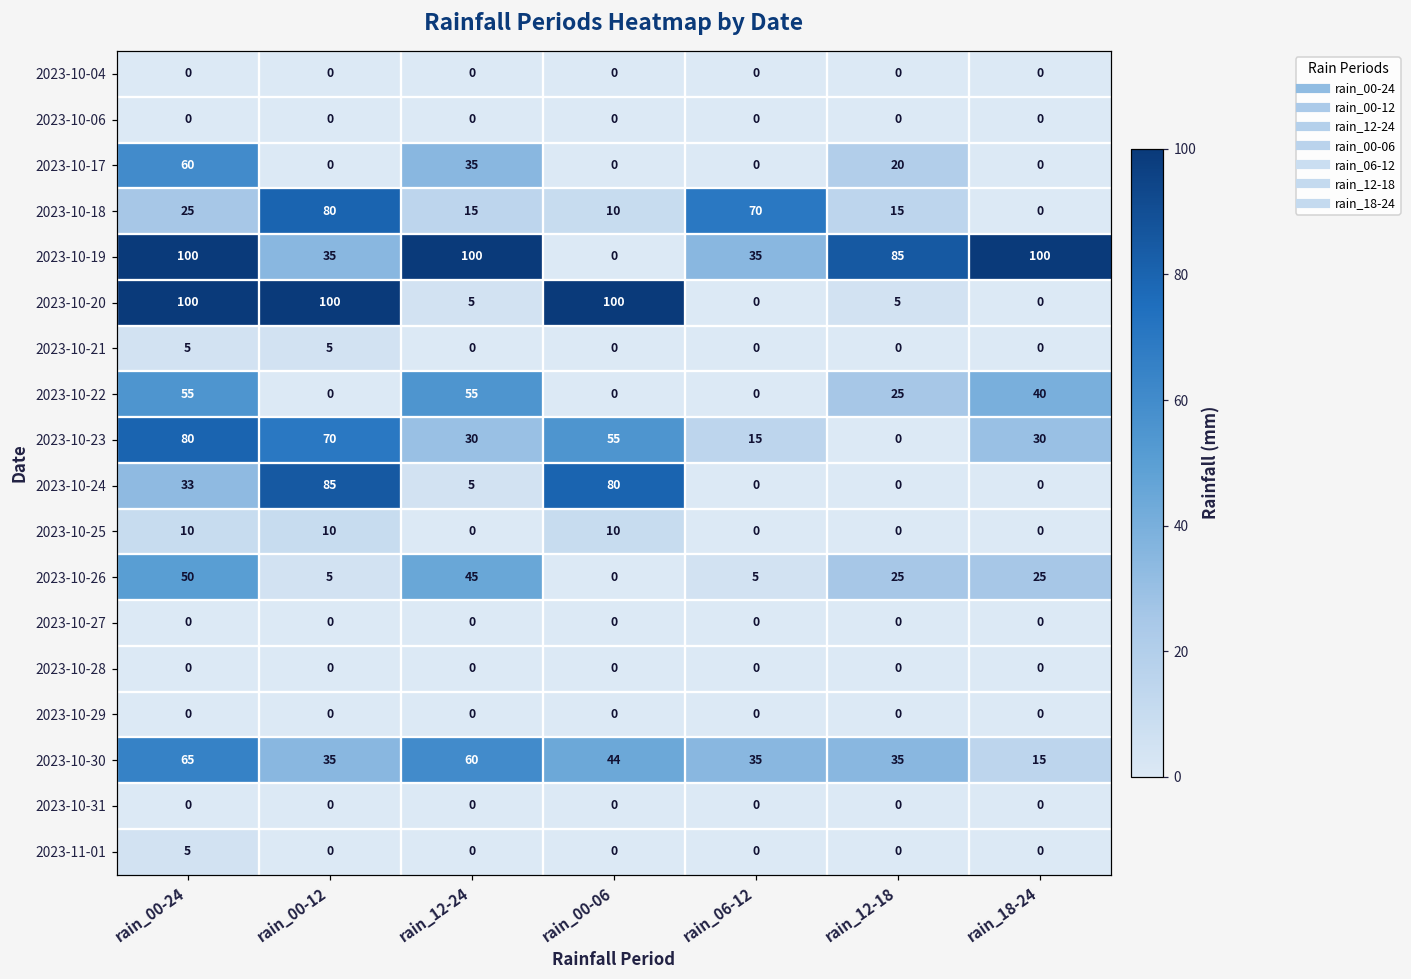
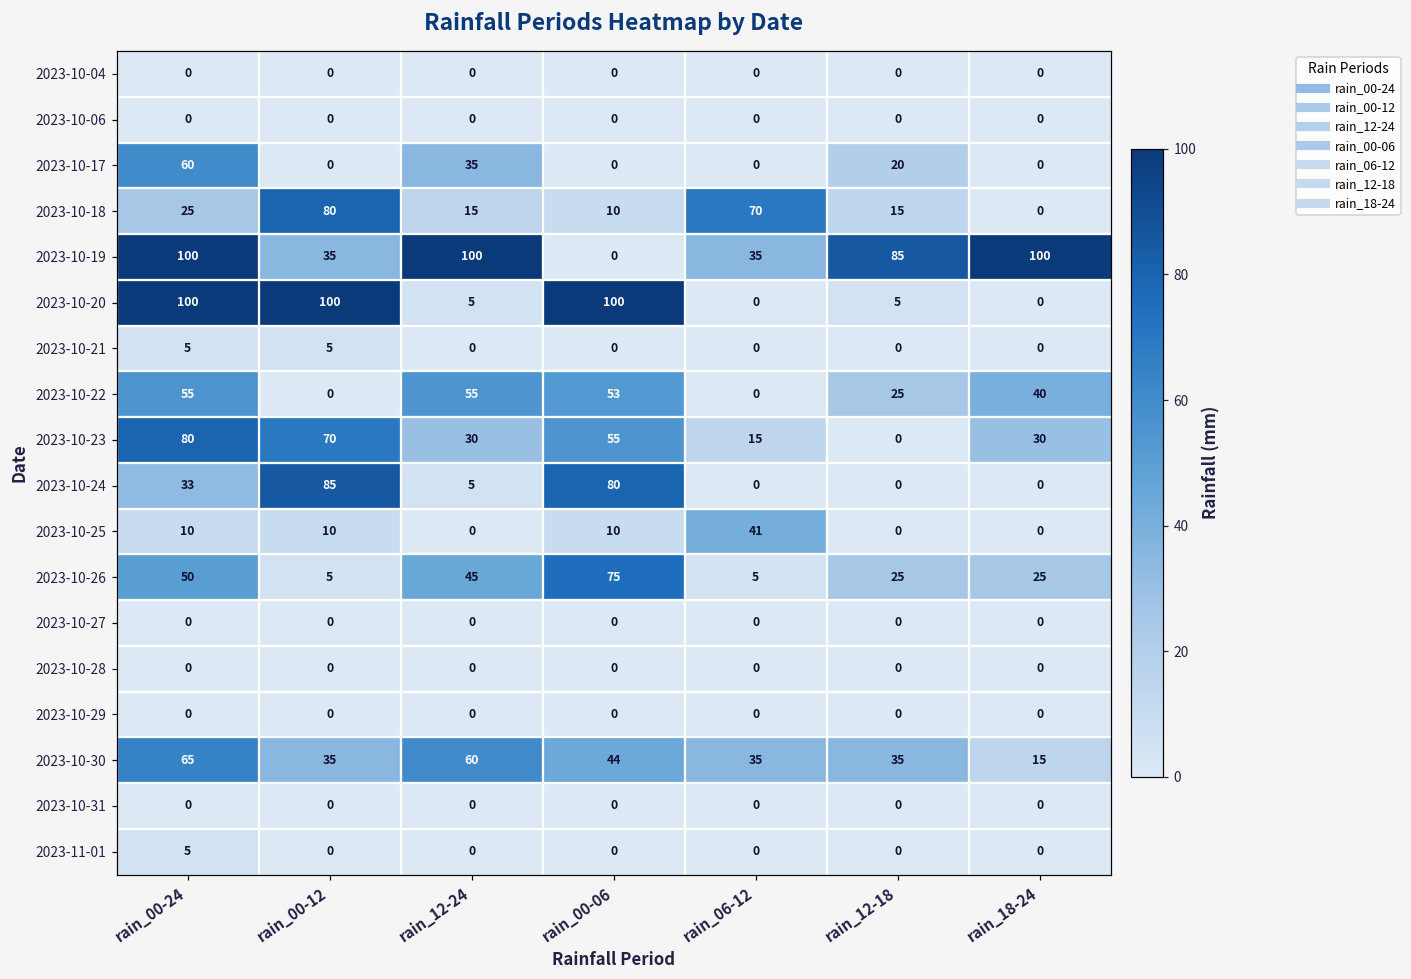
2023-10-22, rain_00-06: 0 -> 53
2023-10-25, rain_06-12: 0 -> 41
2023-10-26, rain_00-06: 0 -> 75
